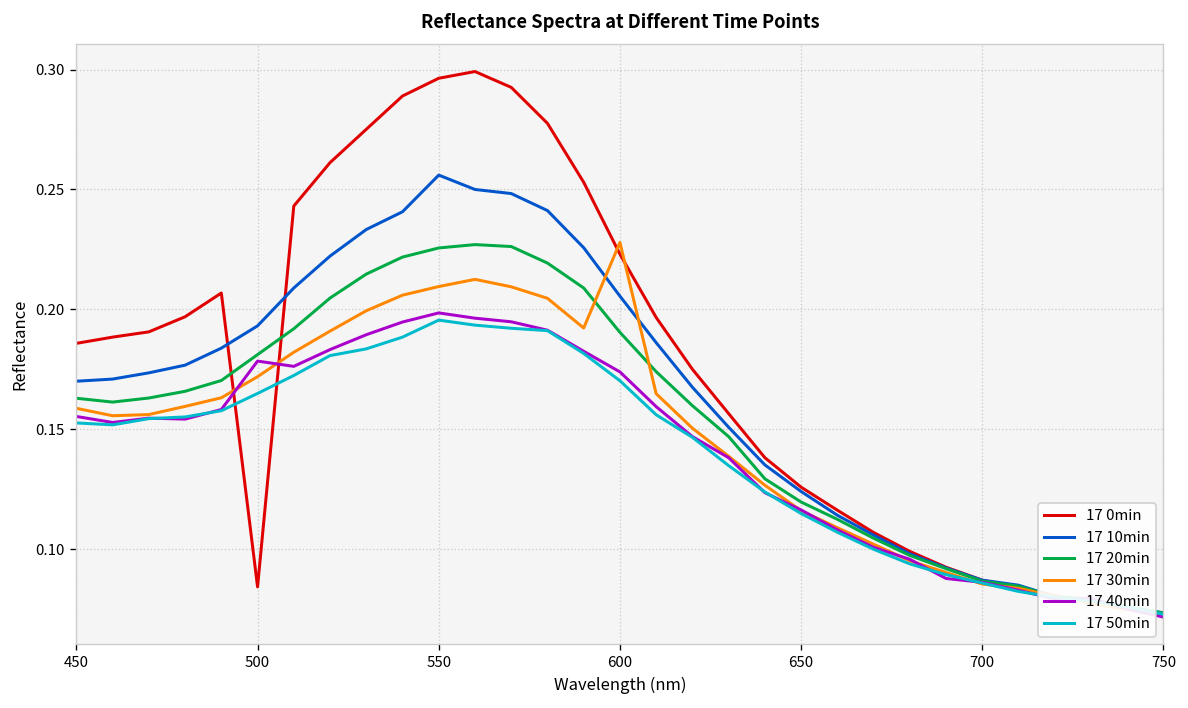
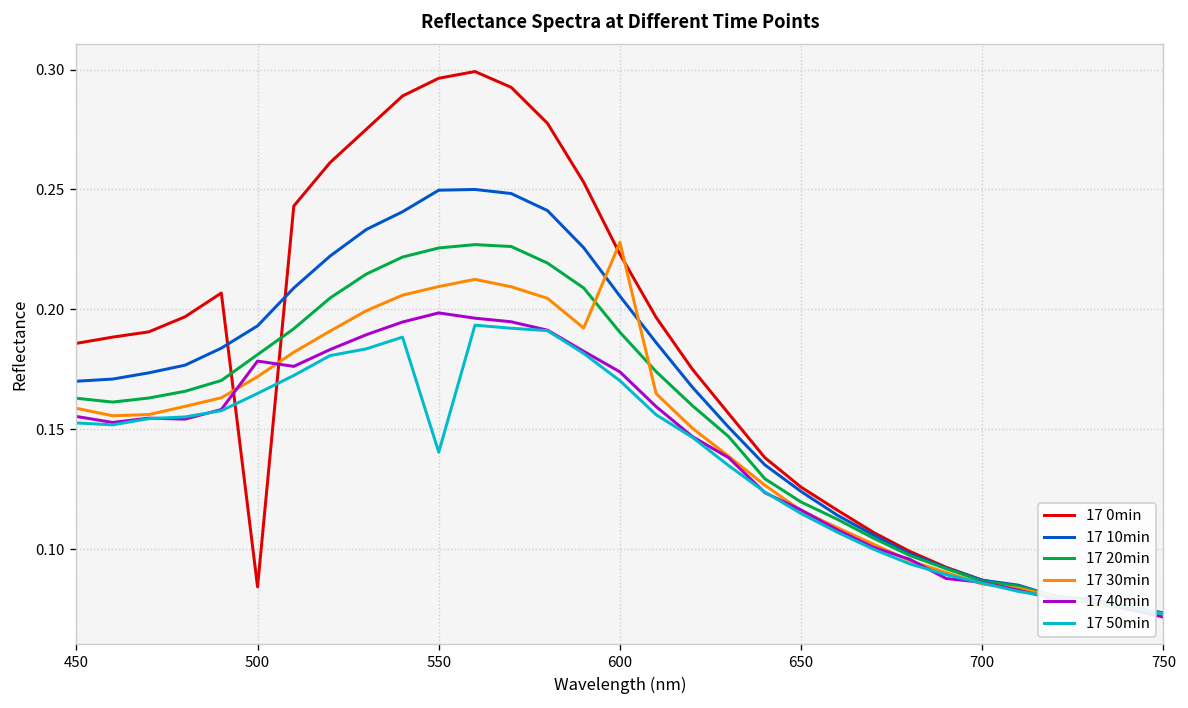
17 10min, 550: 0.256 -> 0.250
17 50min, 550: 0.196 -> 0.140
